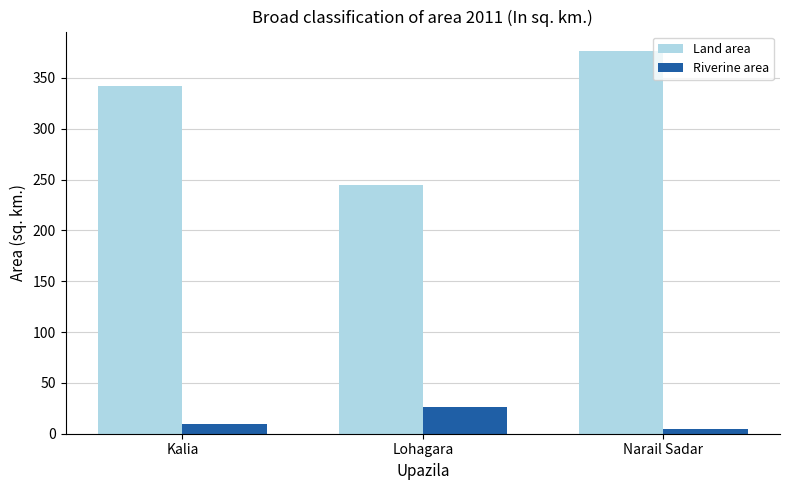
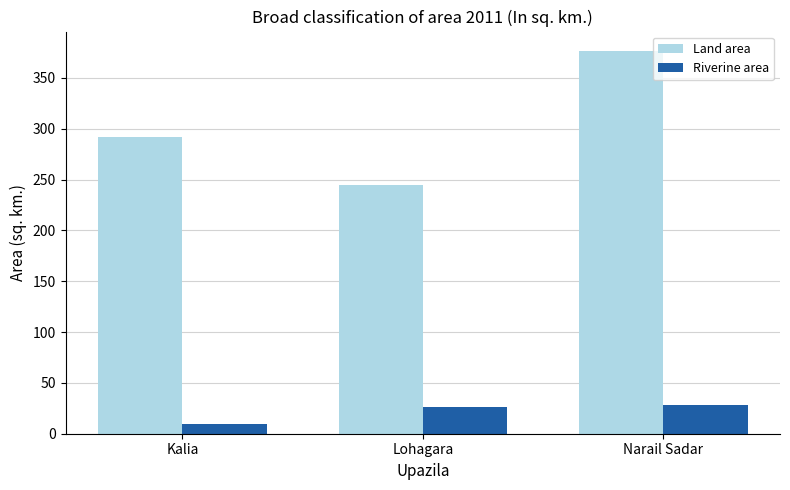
Land area, Kalia: 342 -> 292
Riverine area, Narail Sadar: 5 -> 28
